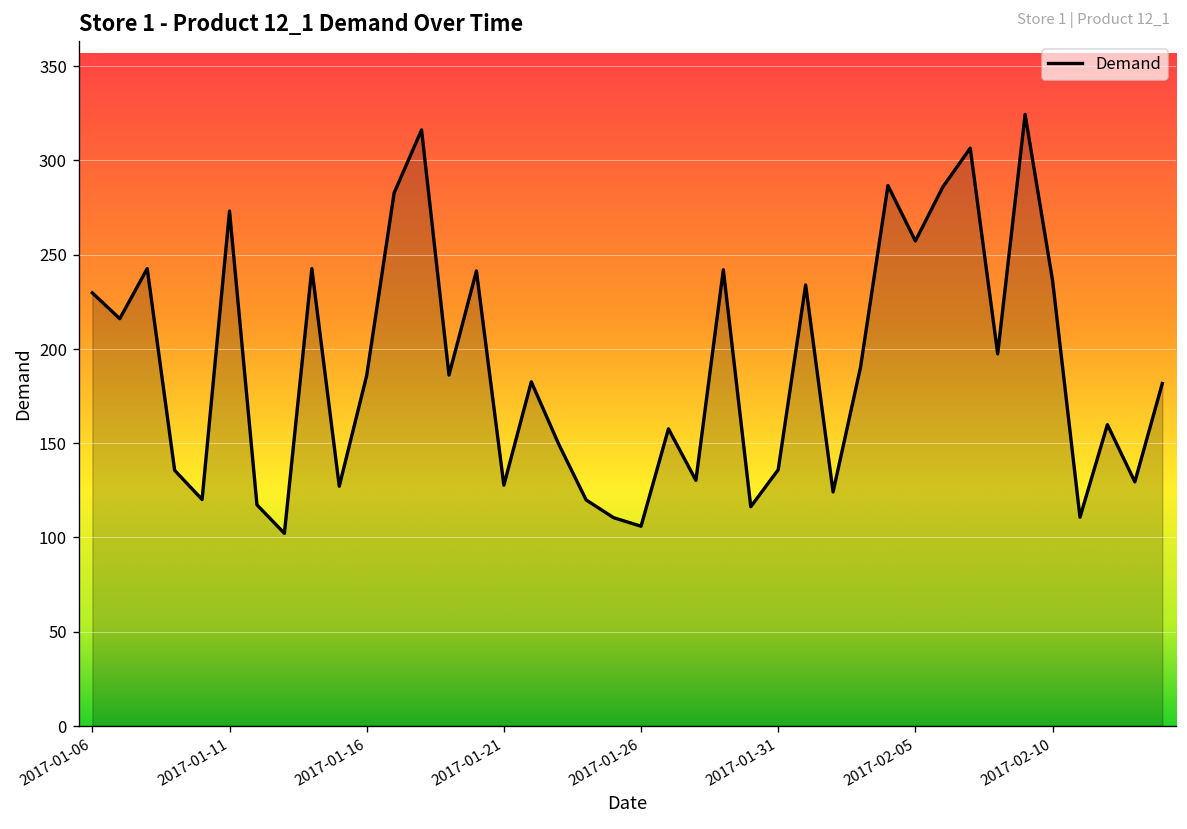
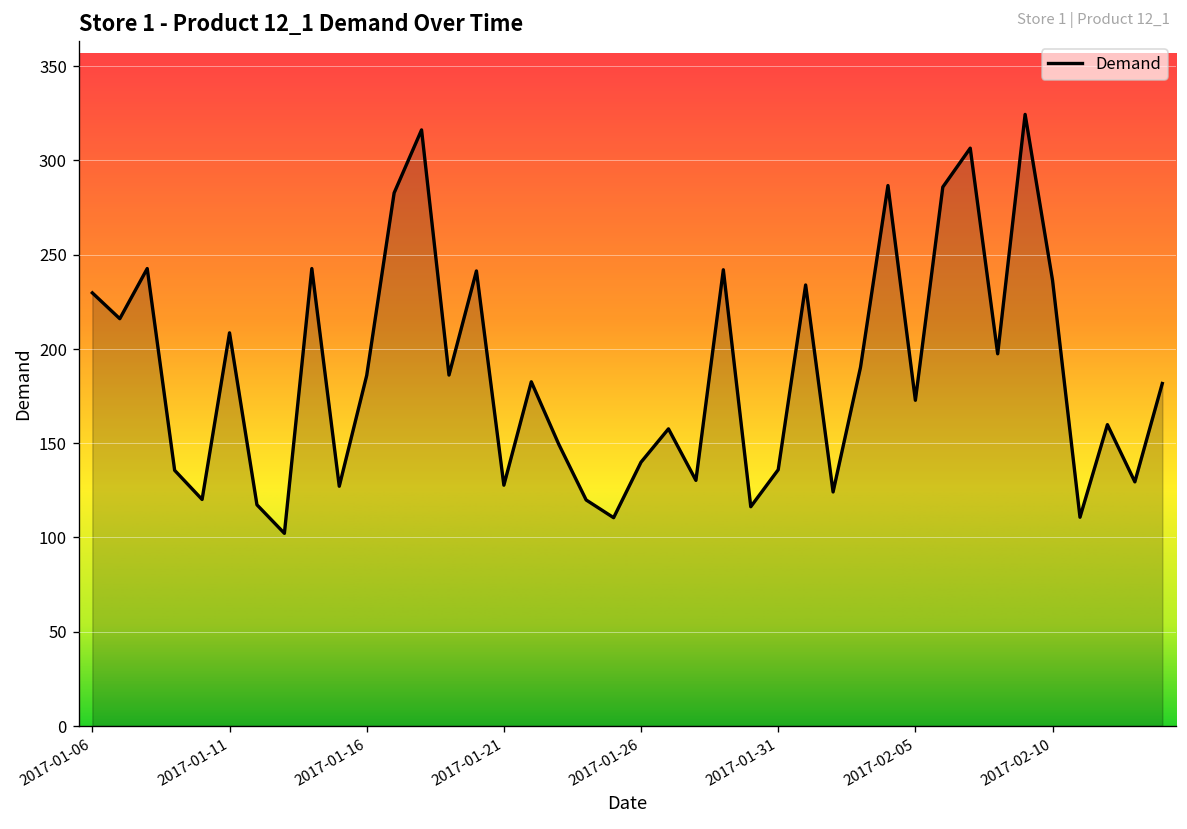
2017-01-11: 273 -> 209
2017-01-26: 106 -> 140
2017-02-05: 257 -> 173
